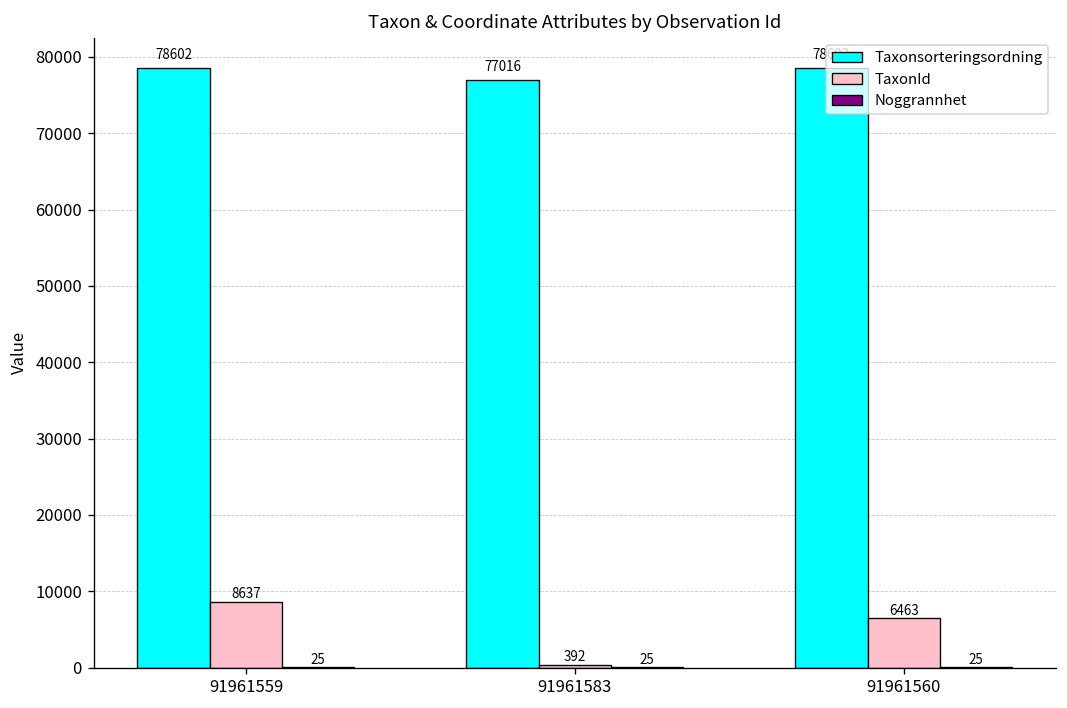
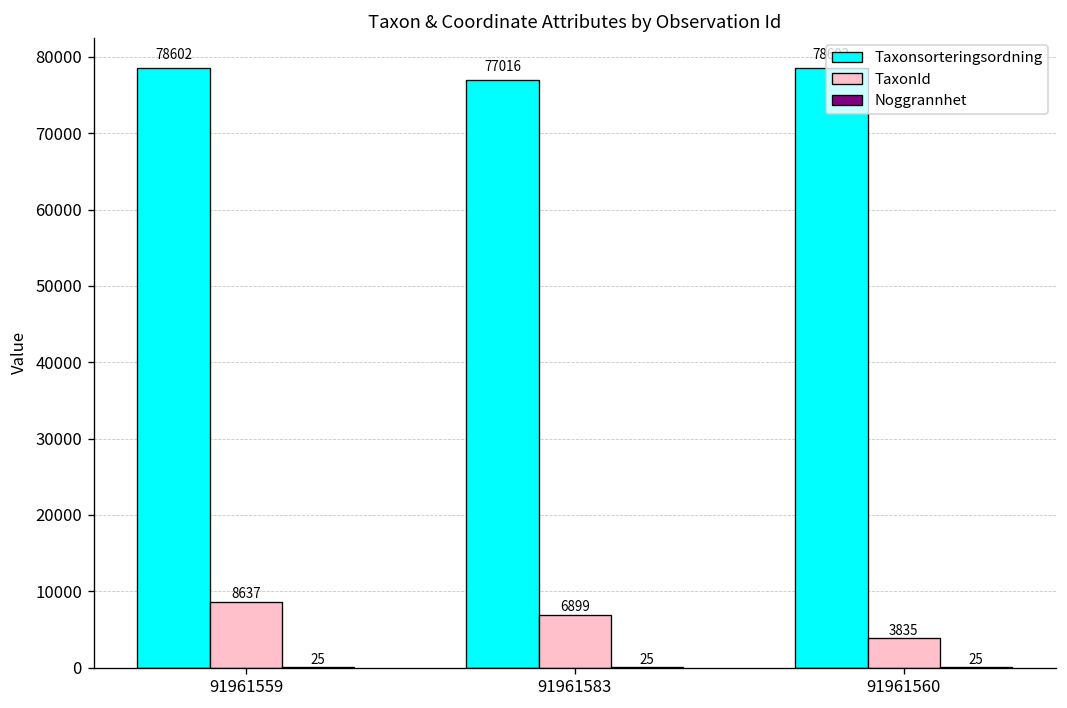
TaxonId, 91961583: 392 -> 6899
TaxonId, 91961560: 6463 -> 3835
